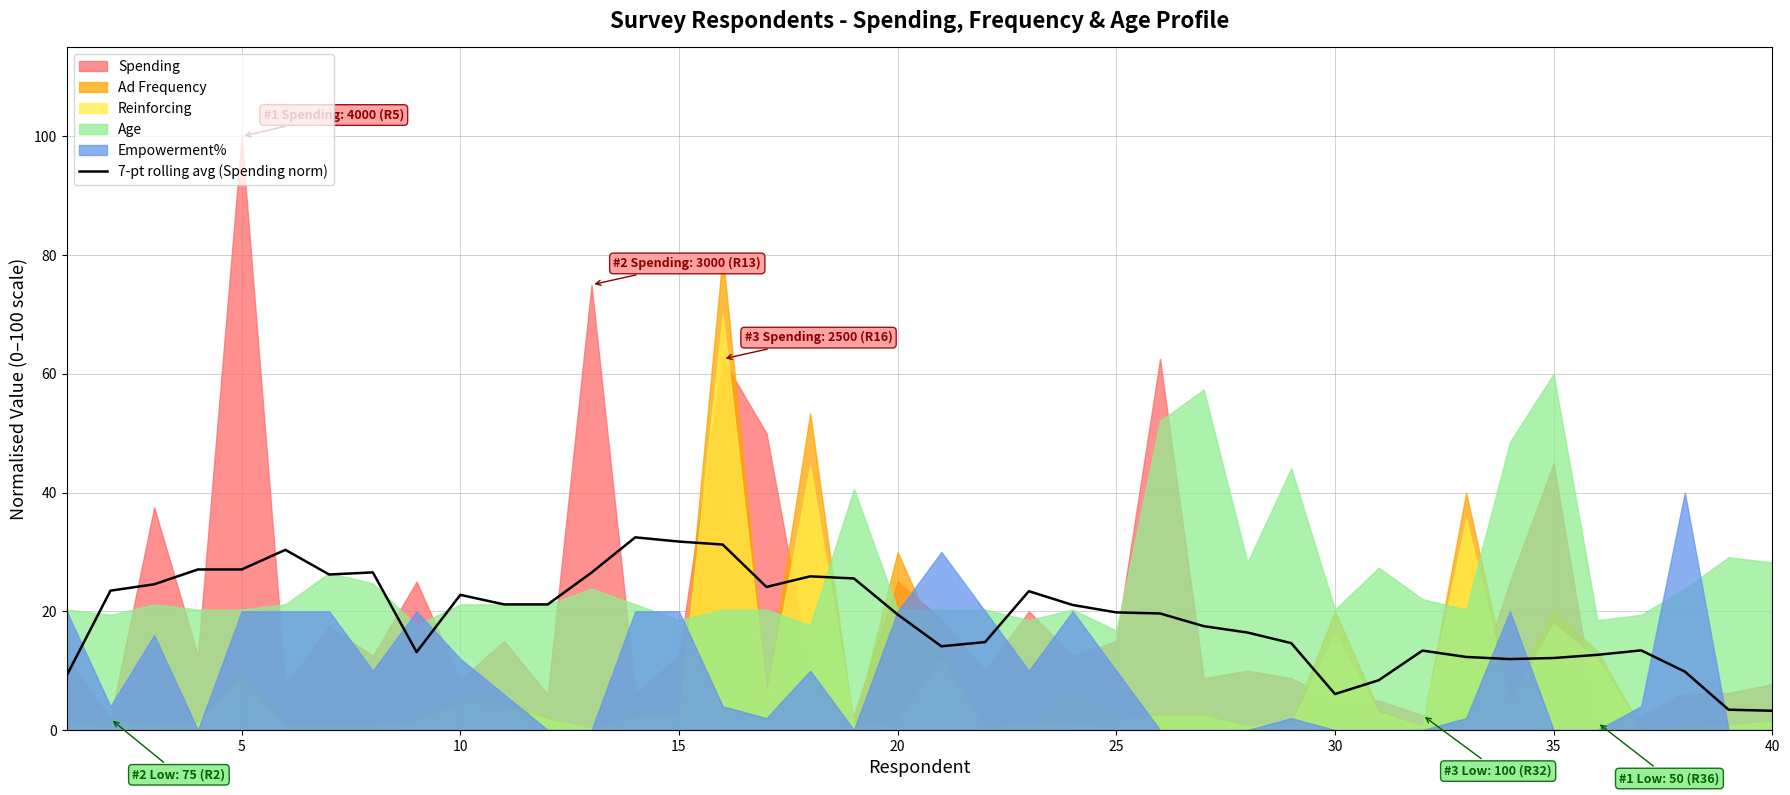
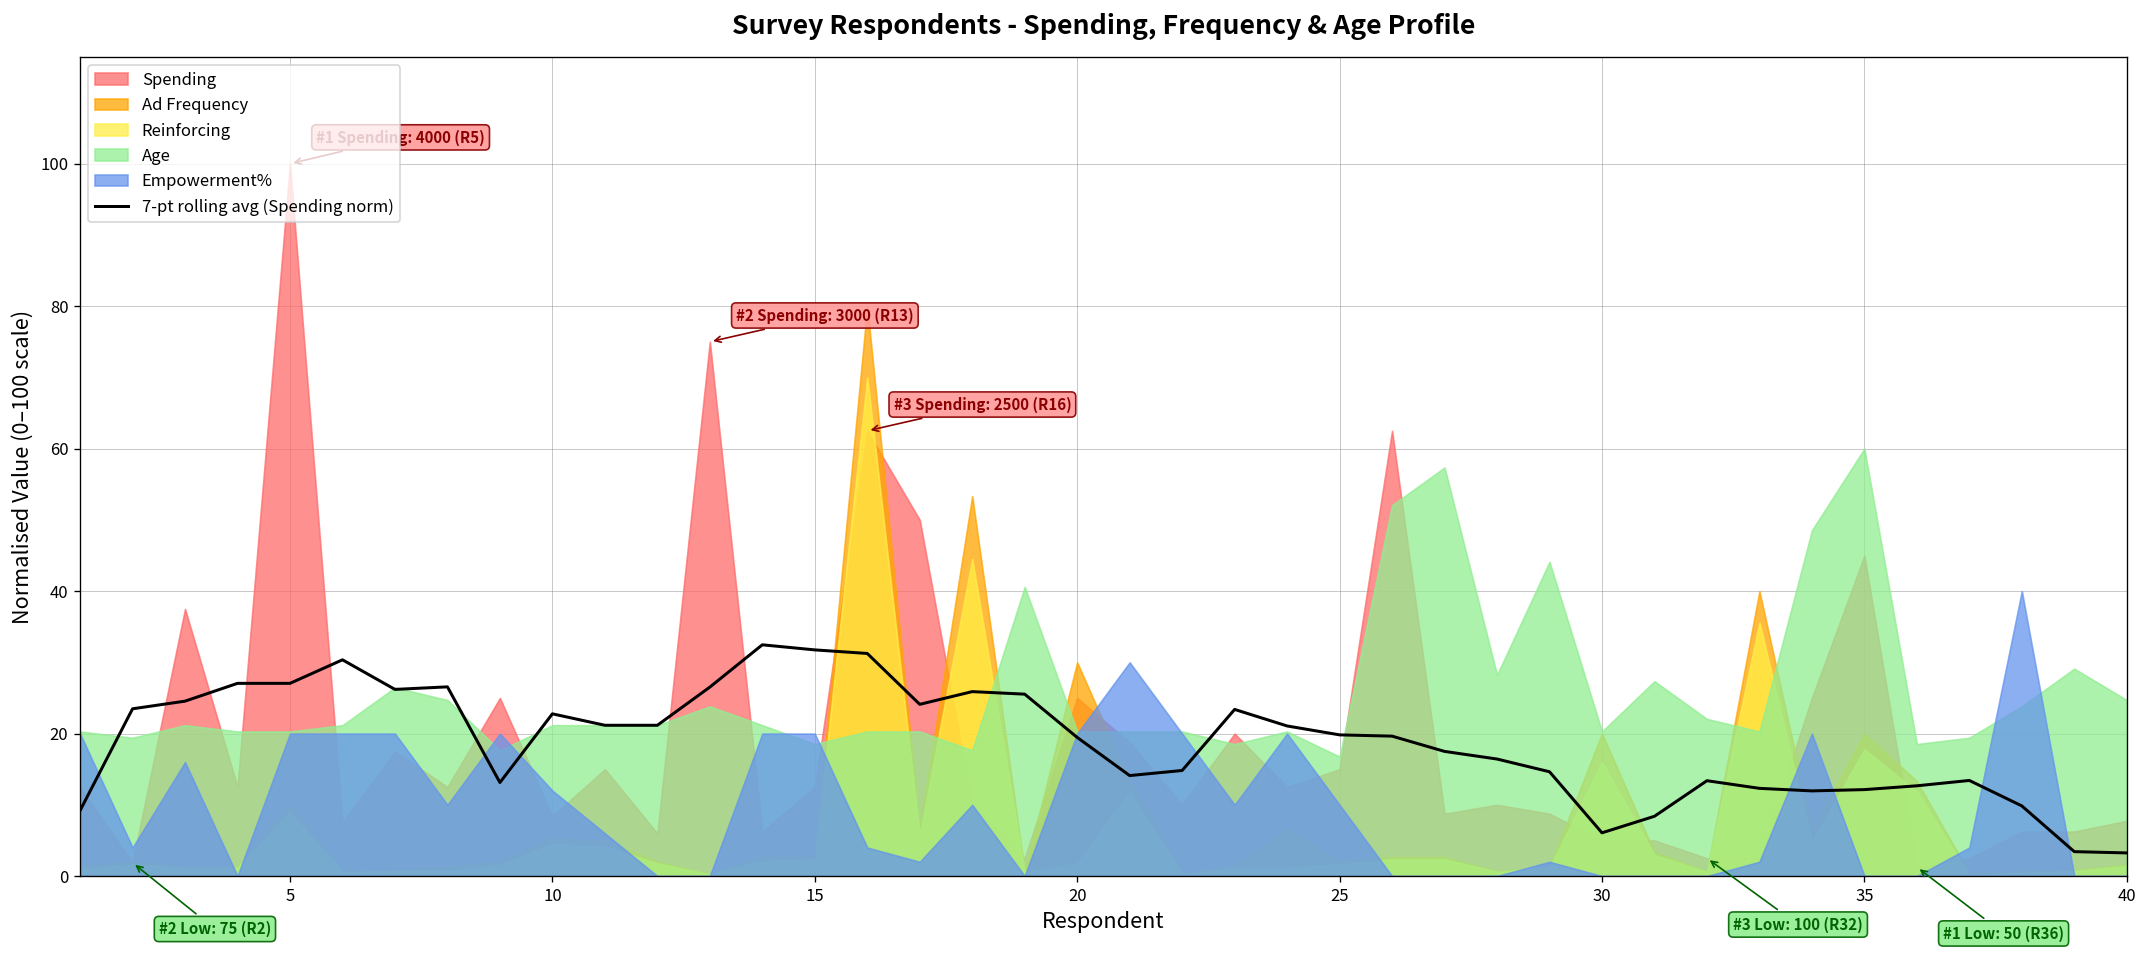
Age, 40: 28 -> 25
